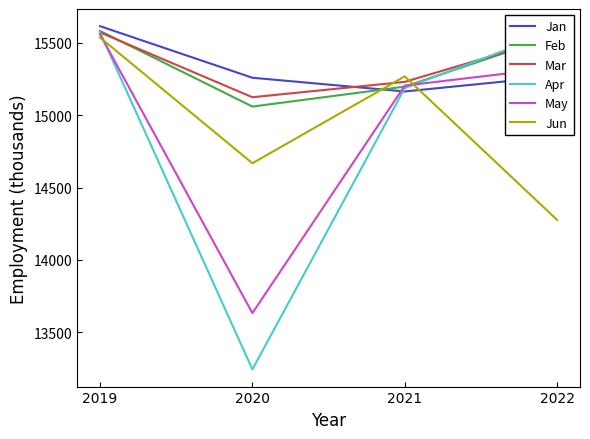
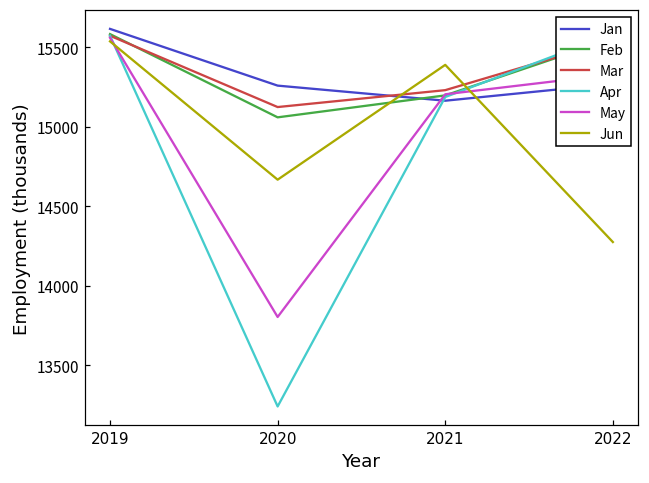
May, 2020: 13630 -> 13800
Jun, 2021: 15270 -> 15390
